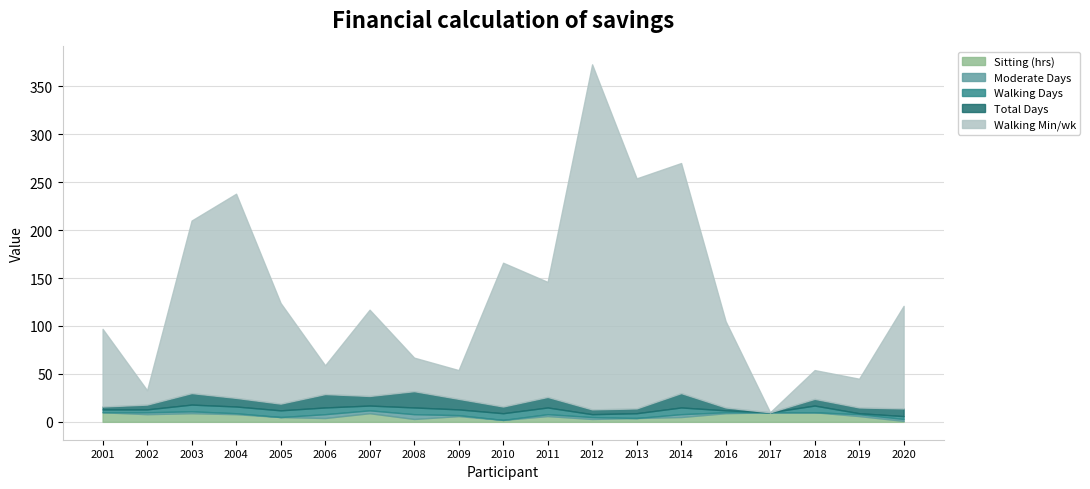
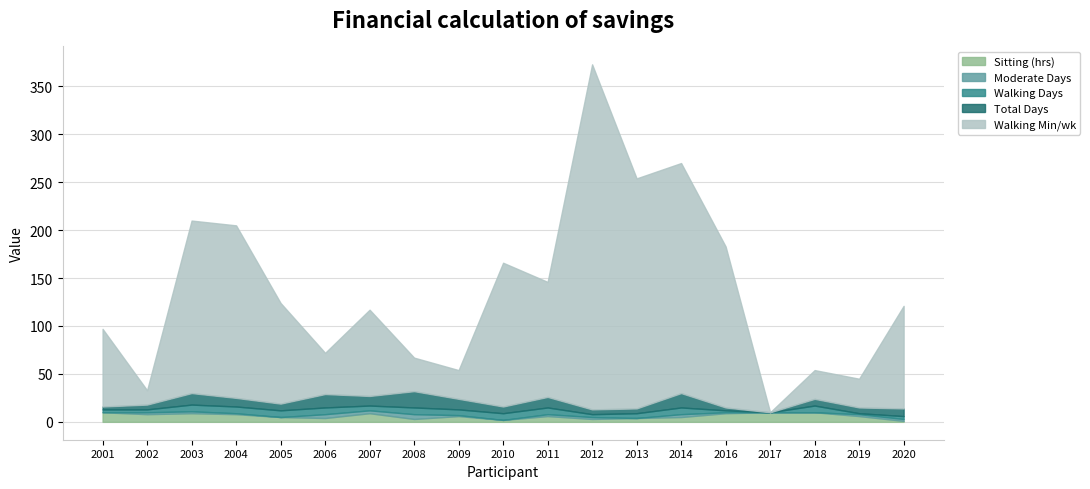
Walking Min/wk, 2004: 210 -> 180
Walking Min/wk, 2006: 30 -> 40
Walking Min/wk, 2016: 90 -> 170
